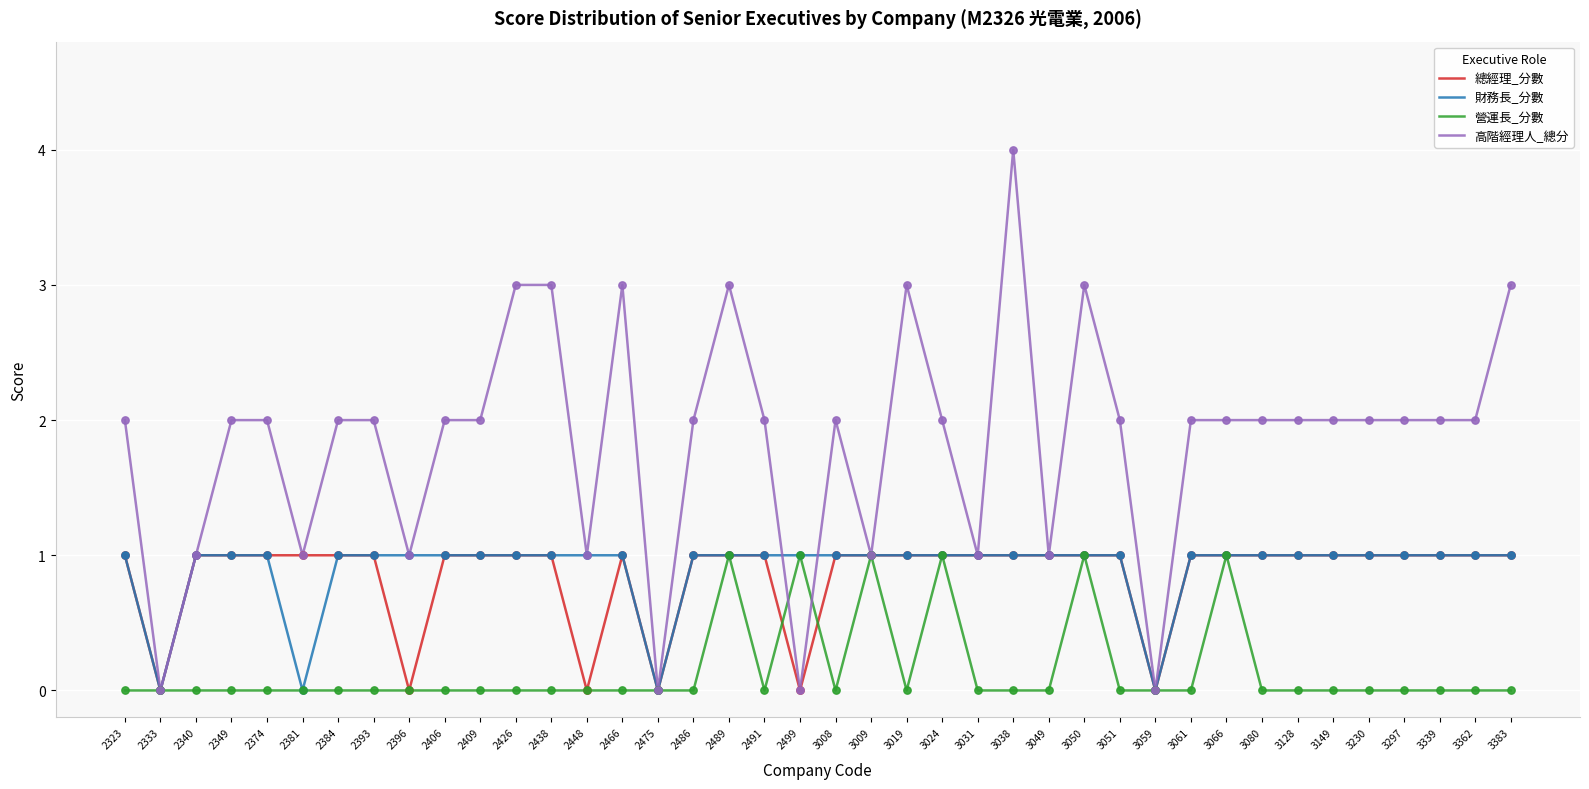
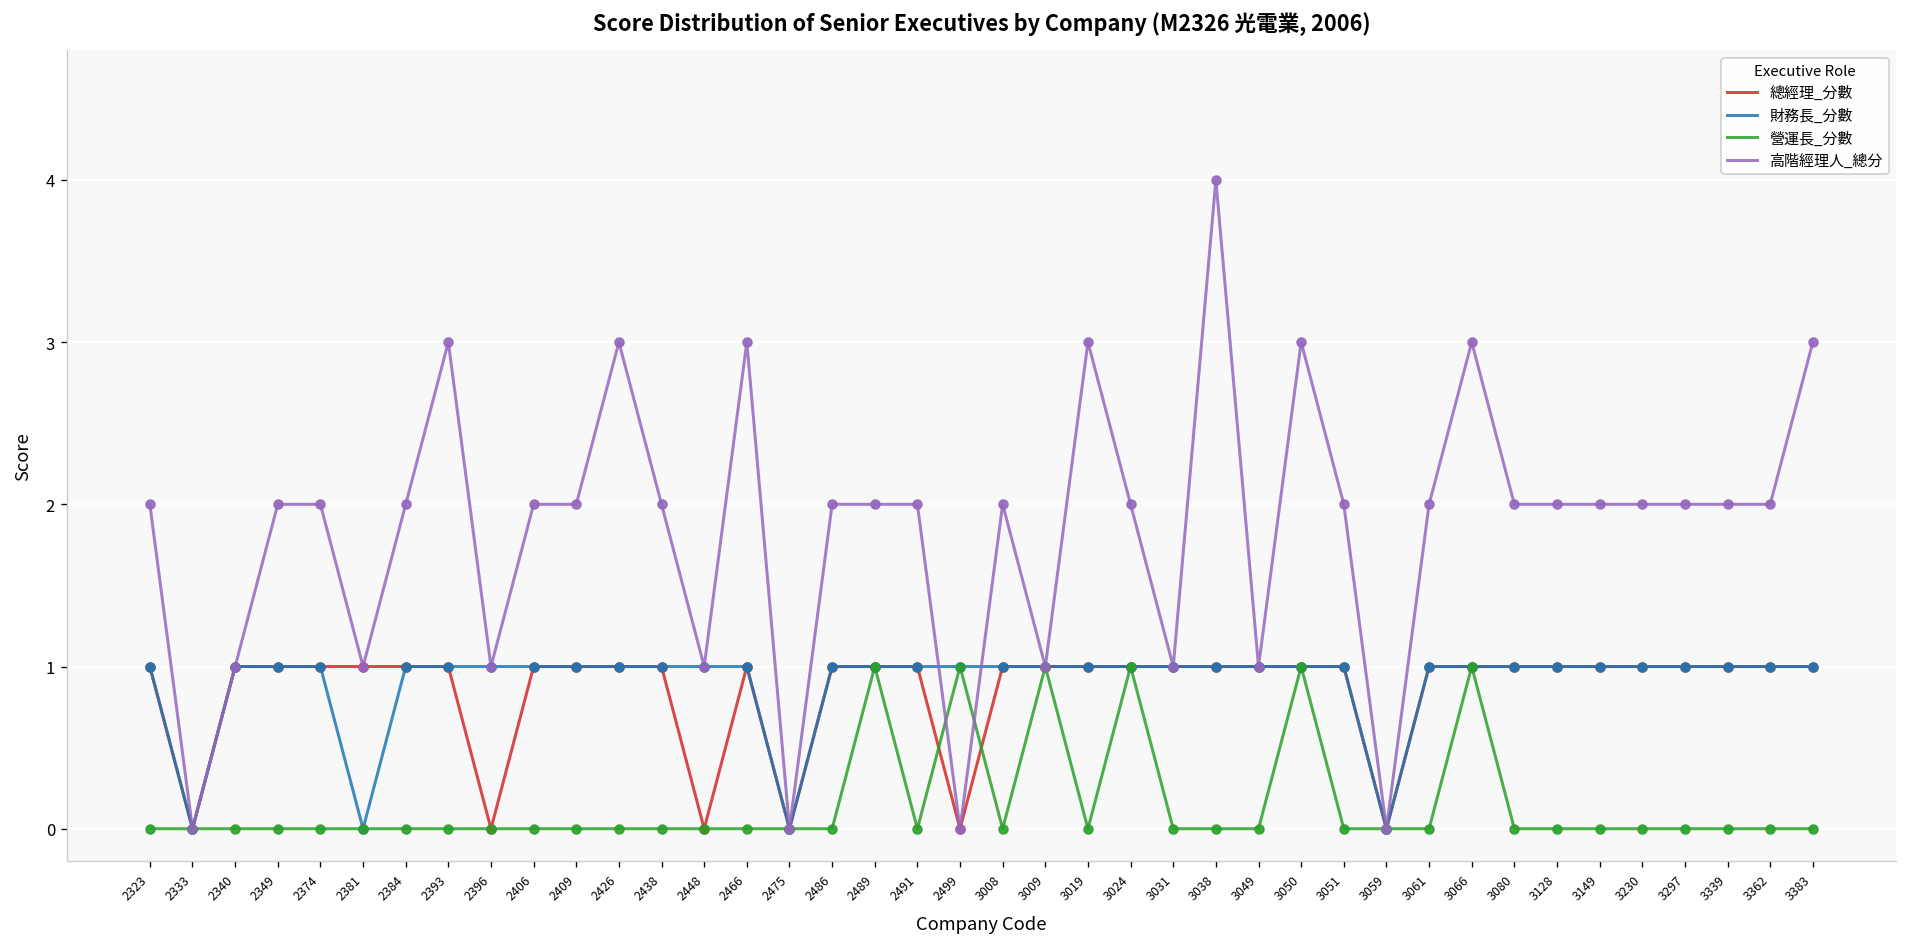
高階經理人_總分, 2393: 2 -> 3
高階經理人_總分, 2438: 3 -> 2
高階經理人_總分, 2489: 3 -> 2
高階經理人_總分, 3066: 2 -> 3
